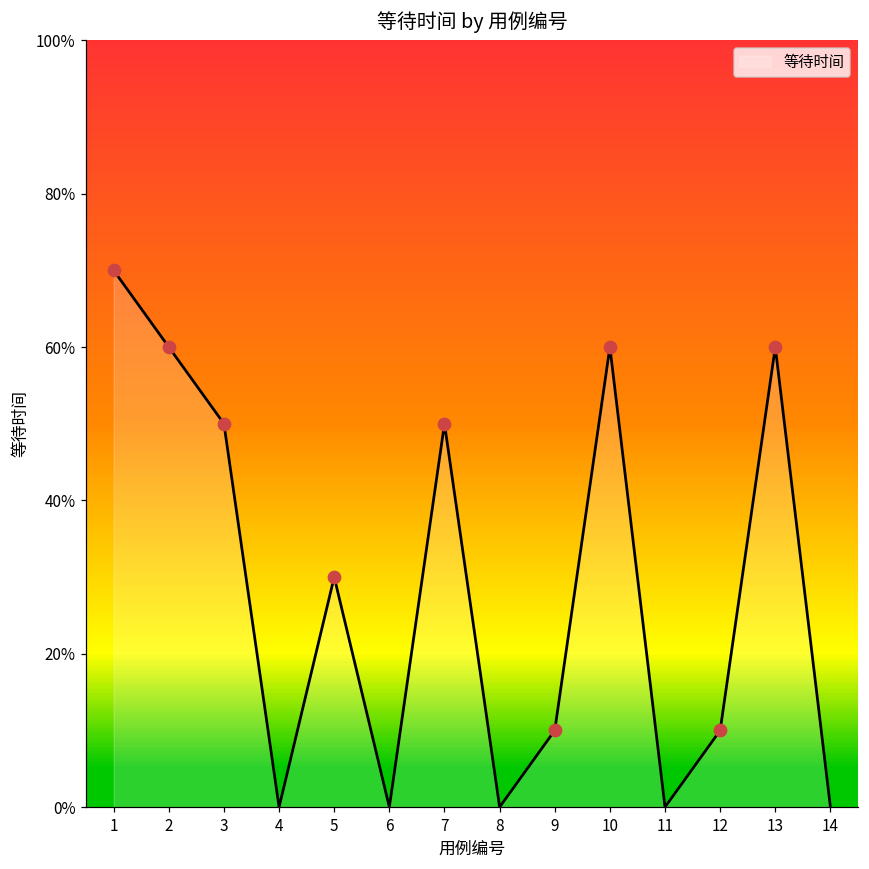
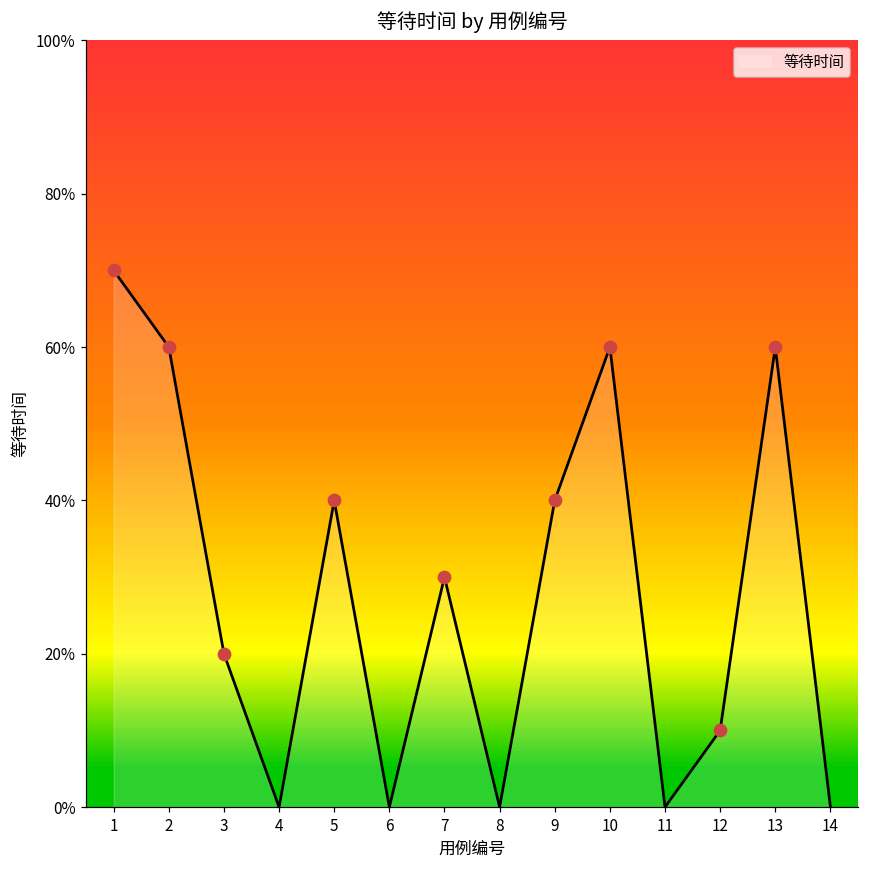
等待时间, 3: 50% -> 20%
等待时间, 5: 30% -> 40%
等待时间, 7: 50% -> 30%
等待时间, 9: 10% -> 40%
